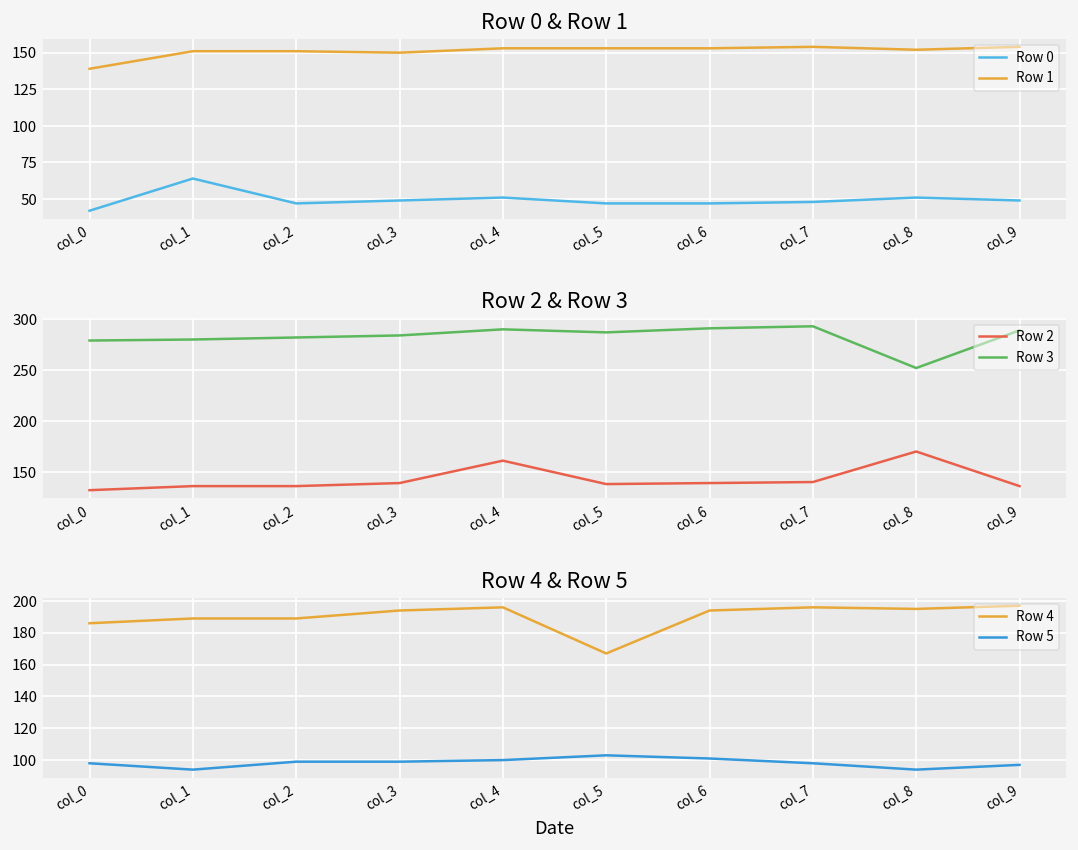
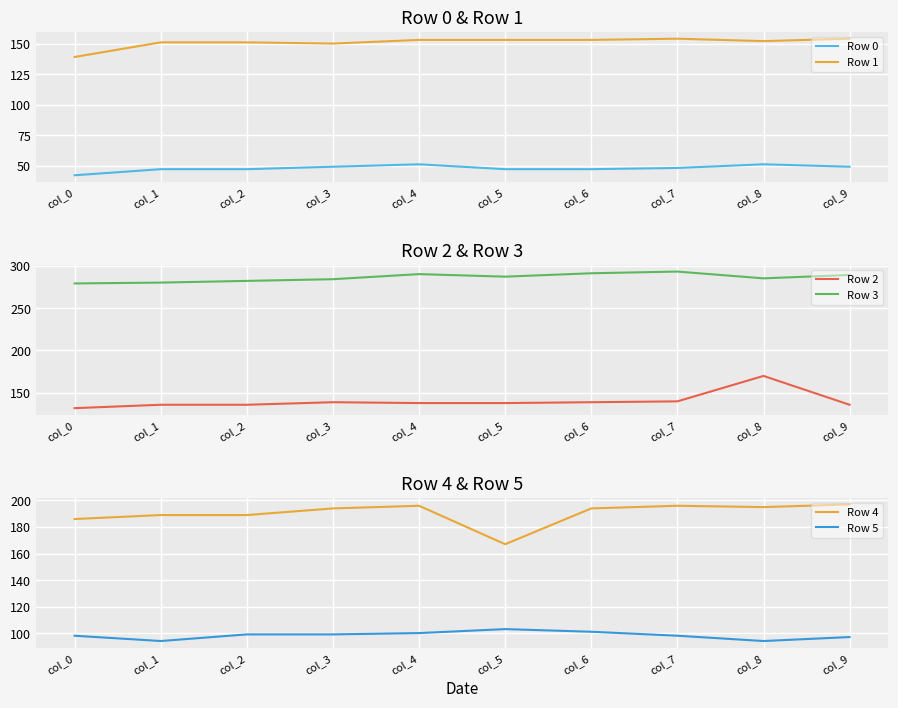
Row 0 & Row 1, Row 0, col_1: 64 -> 47
Row 2 & Row 3, Row 2, col_4: 160 -> 140
Row 2 & Row 3, Row 3, col_8: 250 -> 290
